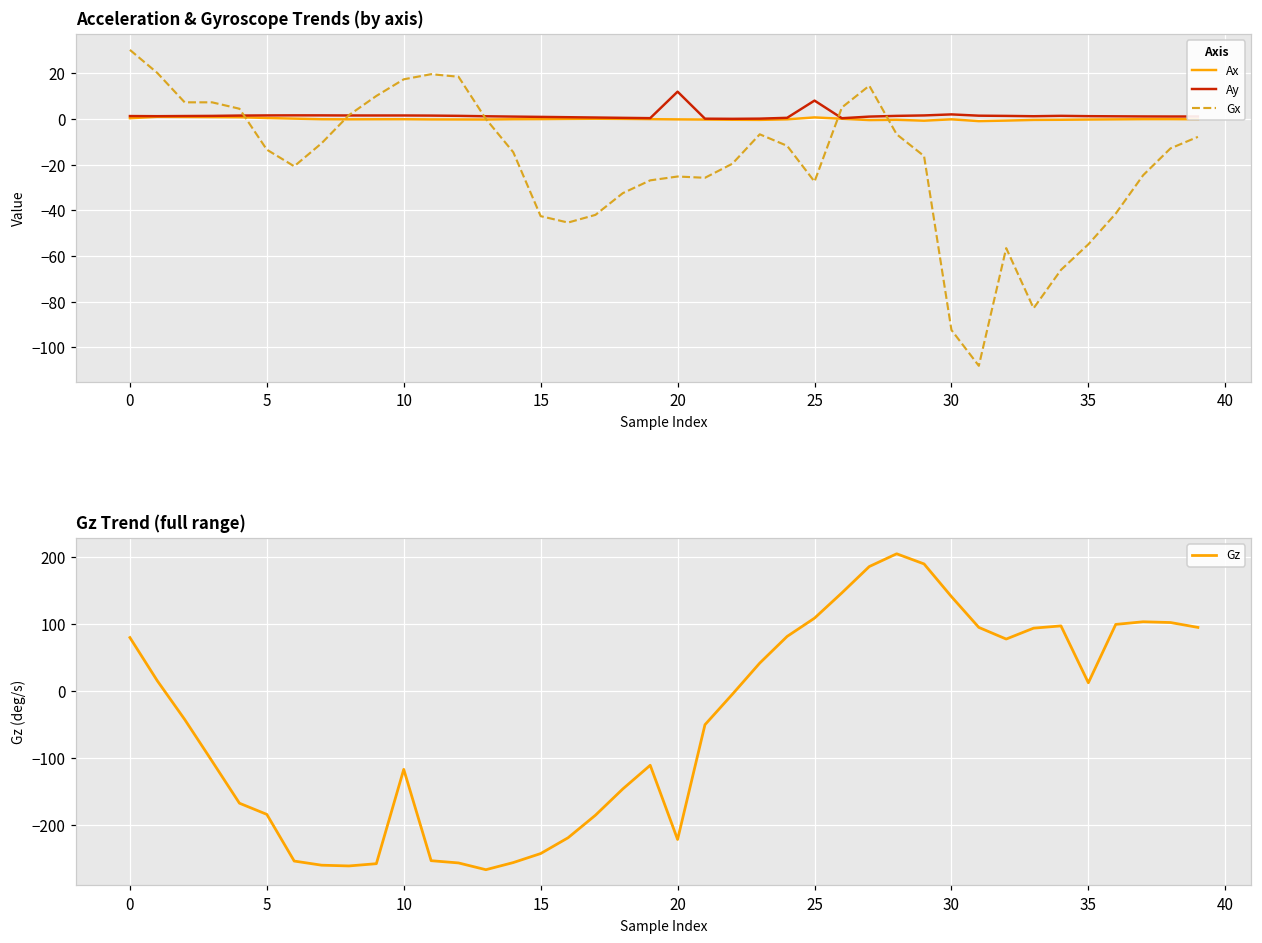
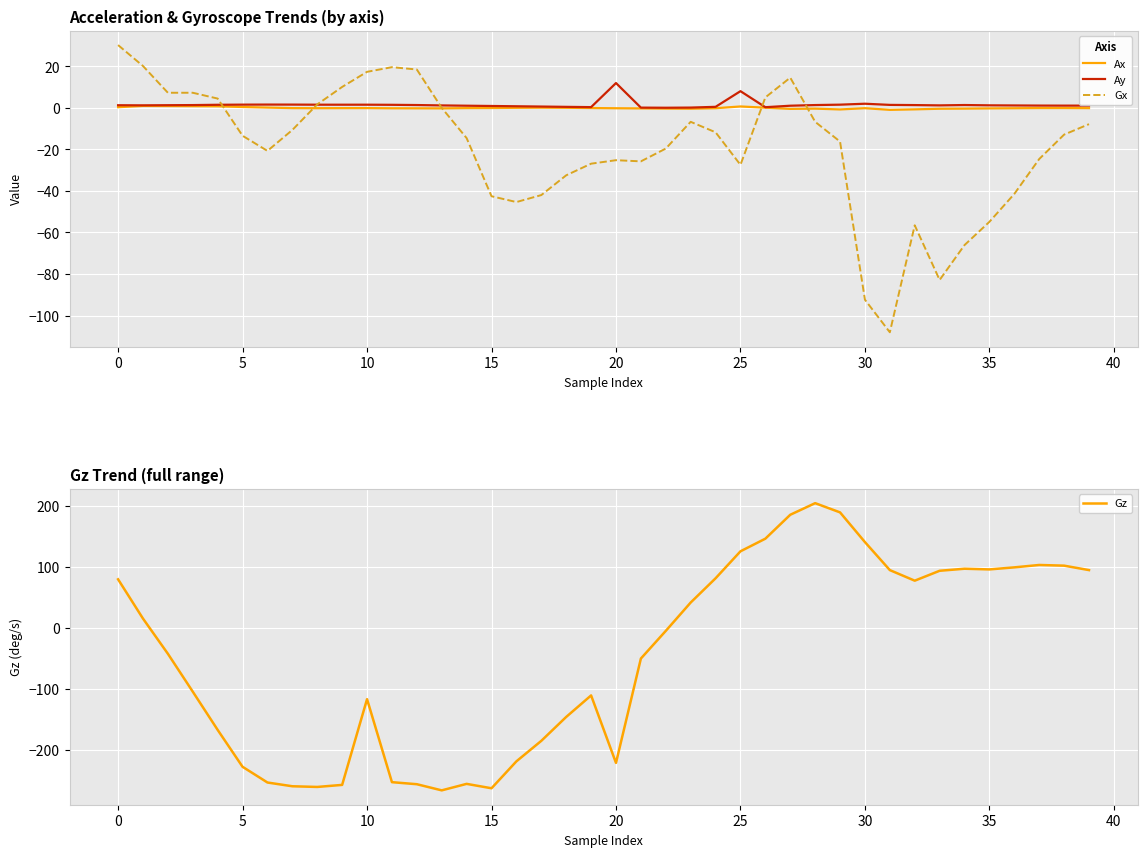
Gz Trend (full range), 5: -180 -> -230
Gz Trend (full range), 15: -240 -> -260
Gz Trend (full range), 25: 110 -> 130
Gz Trend (full range), 35: 10 -> 100
